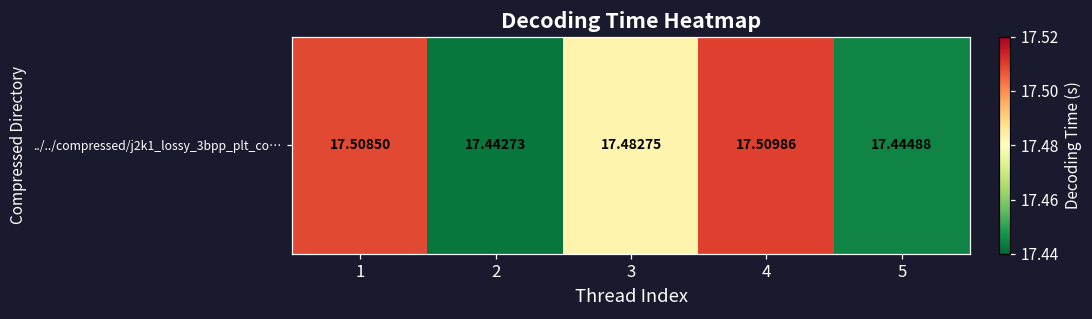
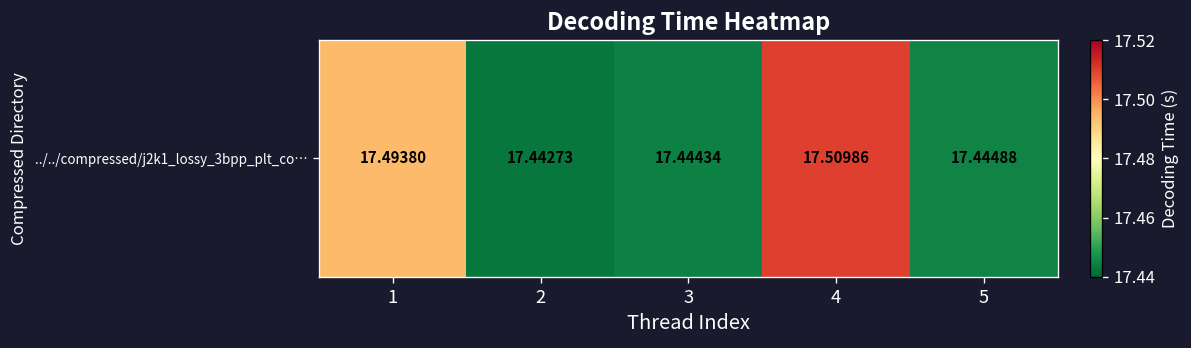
../../compressed/j2k1_lossy_3bpp_plt_co…, 1: 17.50850 -> 17.49380
../../compressed/j2k1_lossy_3bpp_plt_co…, 3: 17.48275 -> 17.44434
